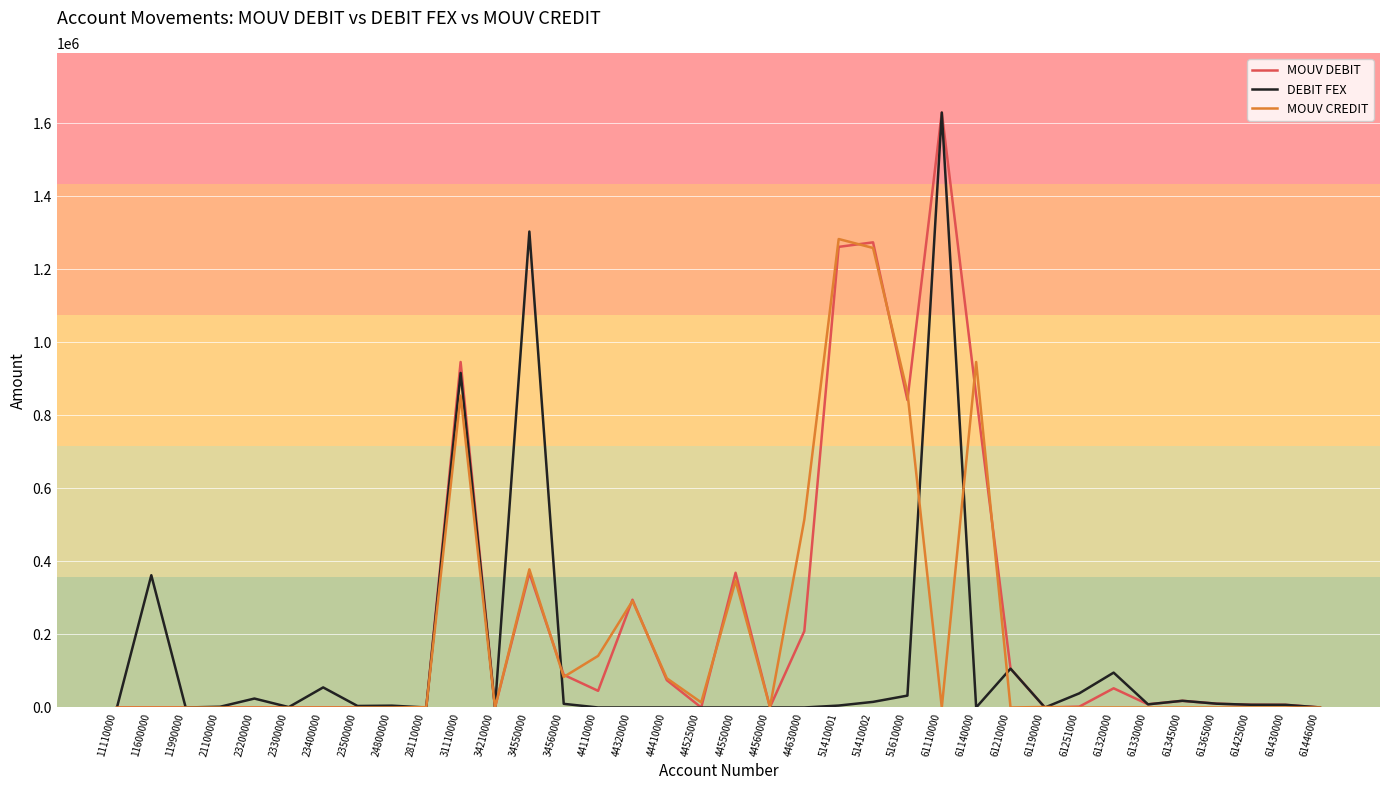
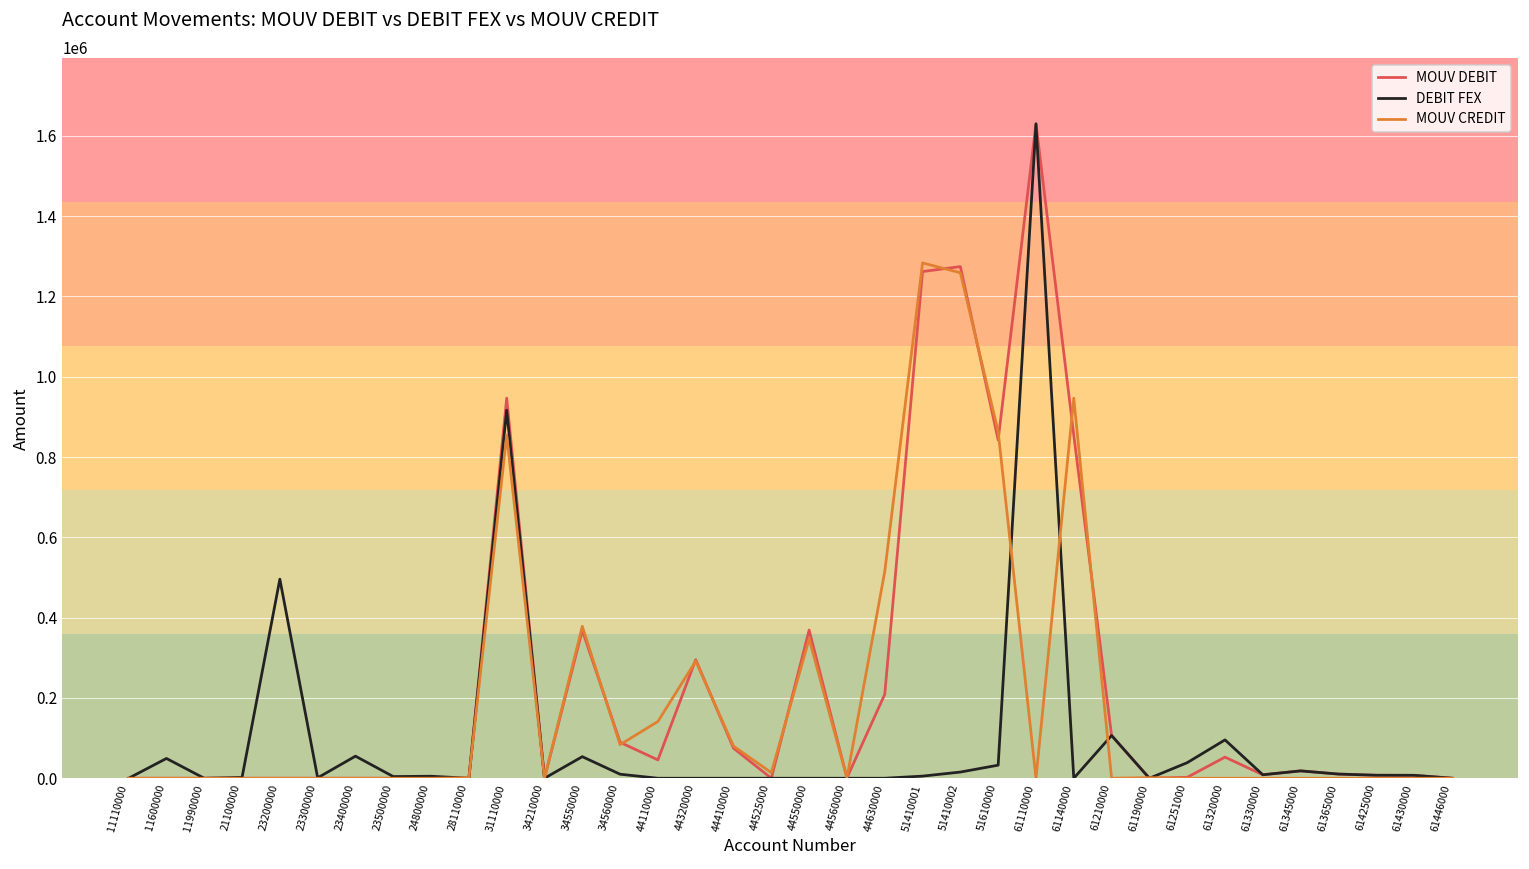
DEBIT FEX, 11600000: 360000 -> 50000
DEBIT FEX, 23200000: 20000 -> 500000
DEBIT FEX, 34550000: 1300000 -> 50000
